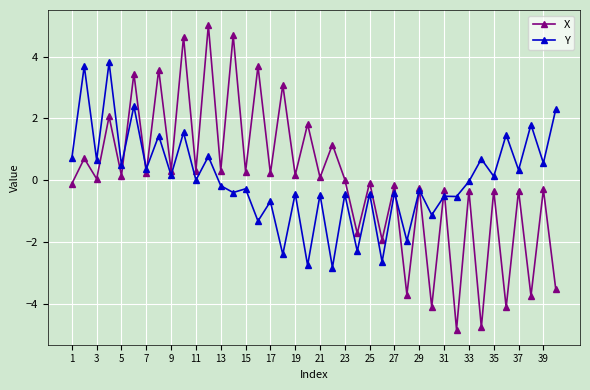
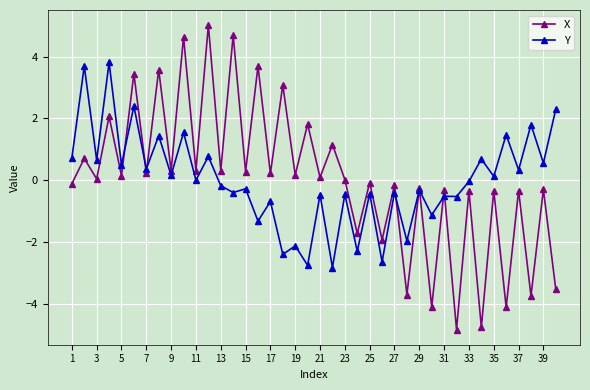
Y, 19: -0.4 -> -2.1
